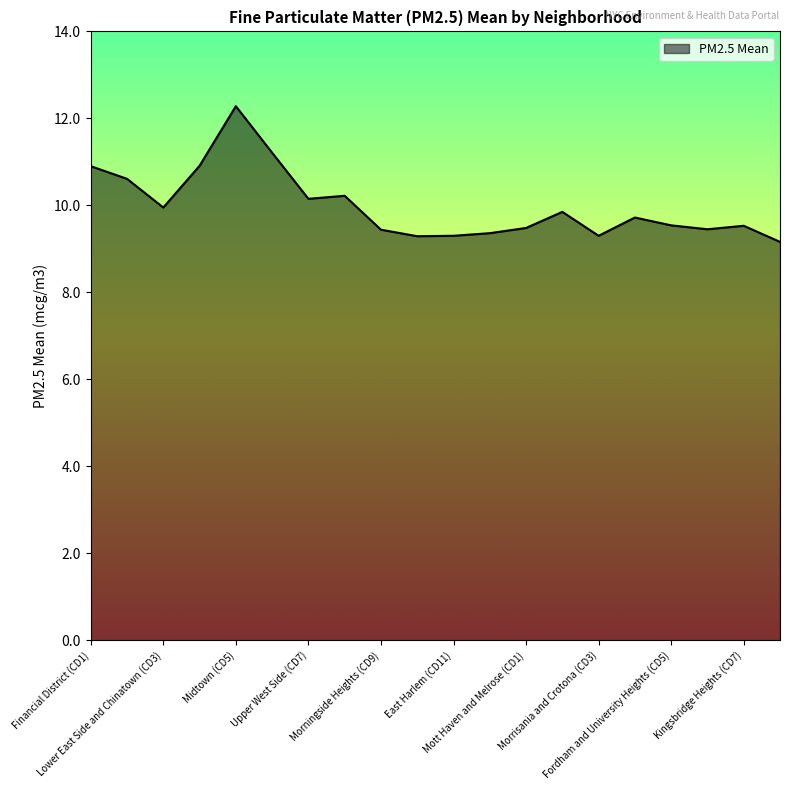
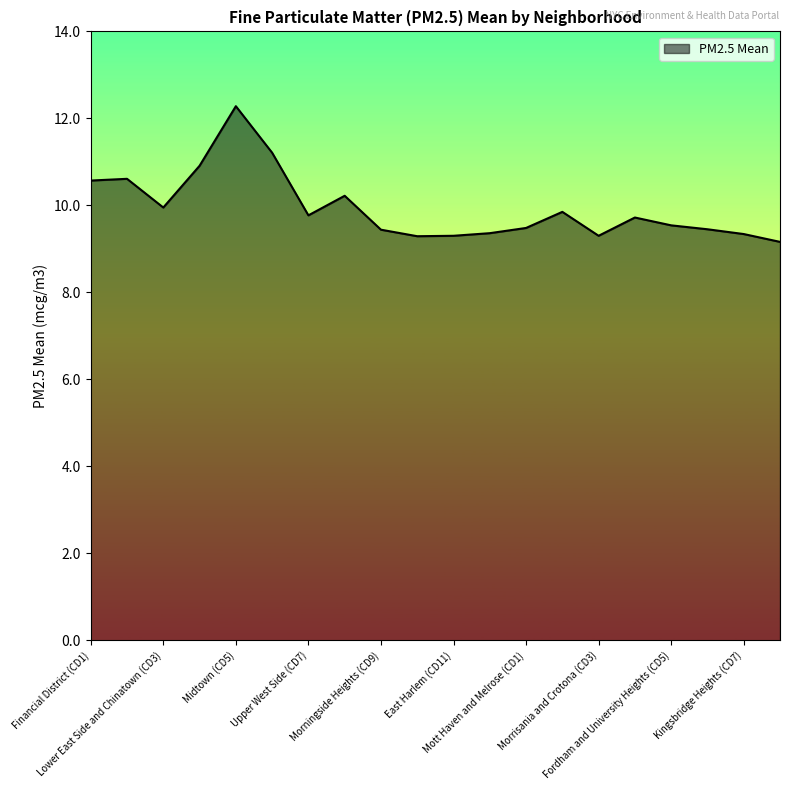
Financial District (CD1): 10.9 -> 10.6
Upper West Side (CD7): 10.2 -> 9.8
Kingsbridge Heights (CD7): 9.5 -> 9.3
